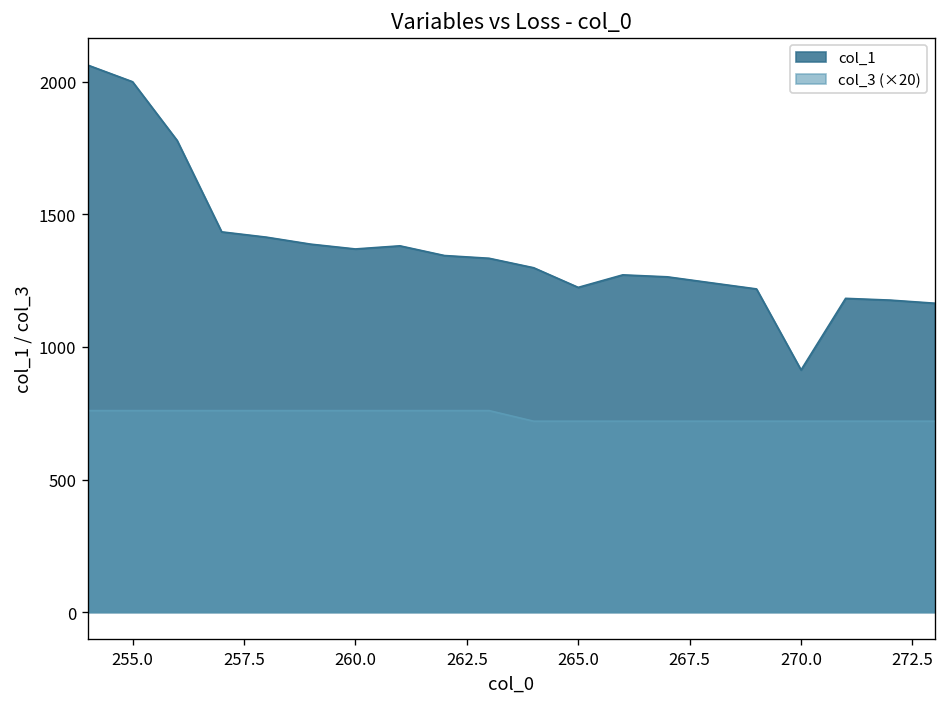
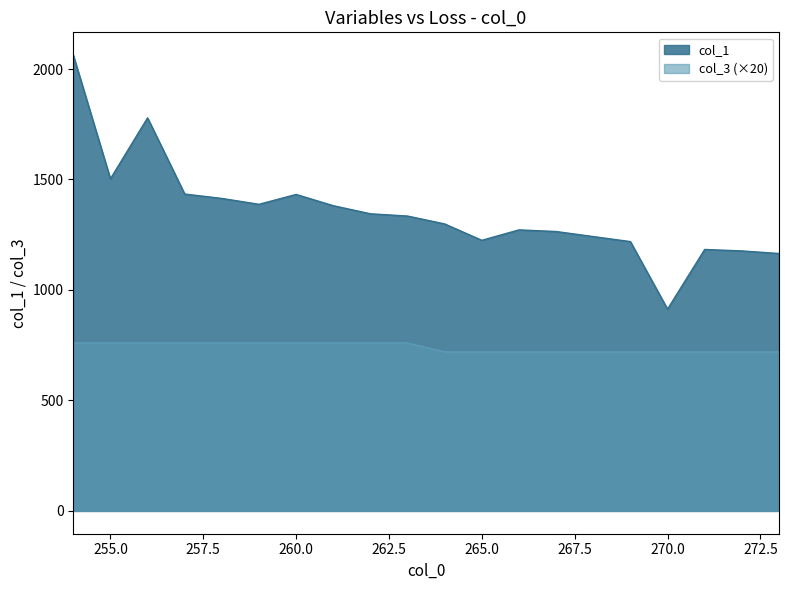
col_1, 255.0: 2000 -> 1500
col_1, 260.0: 1370 -> 1430
